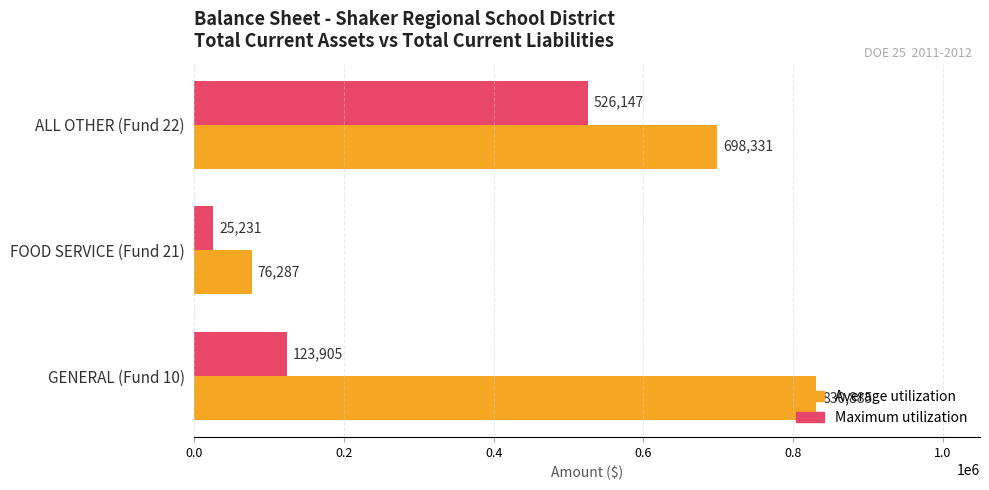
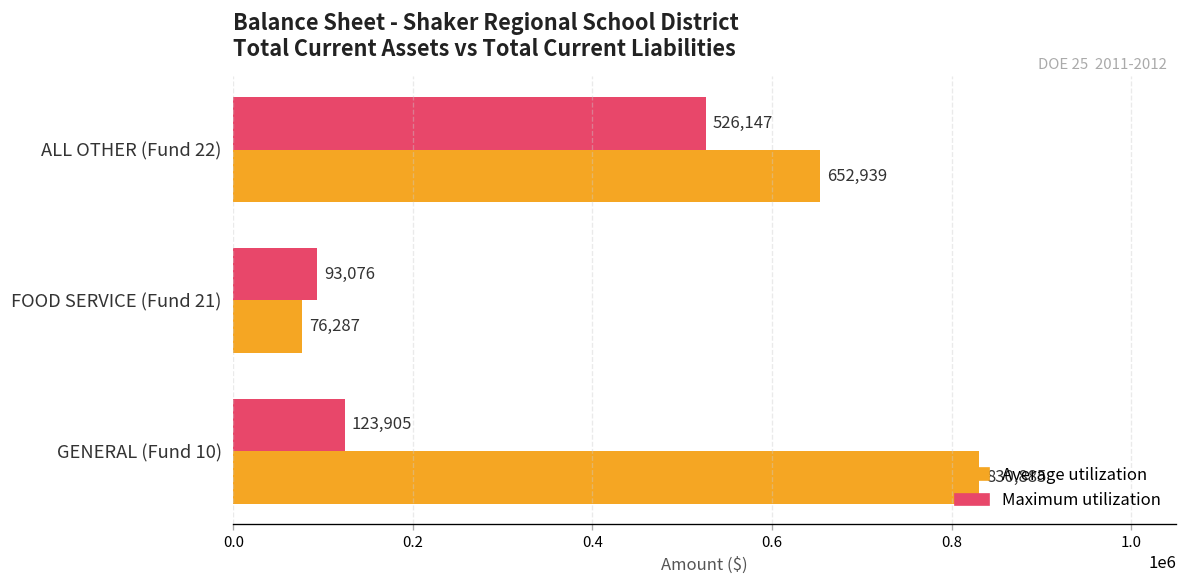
Average utilization, ALL OTHER (Fund 22): 698,331 -> 652,939
Maximum utilization, FOOD SERVICE (Fund 21): 25,231 -> 93,076
